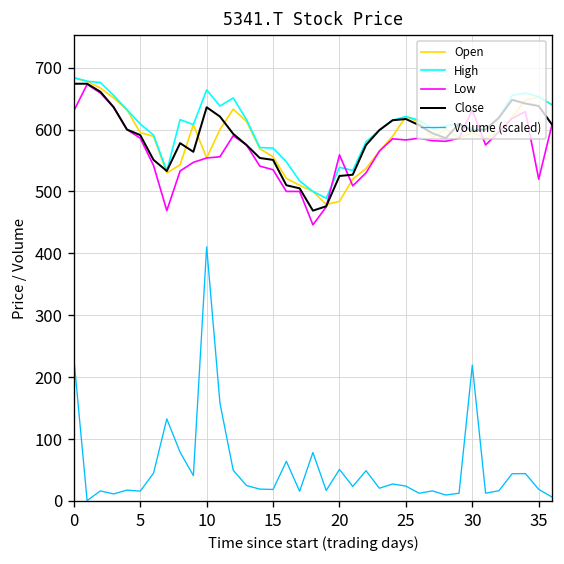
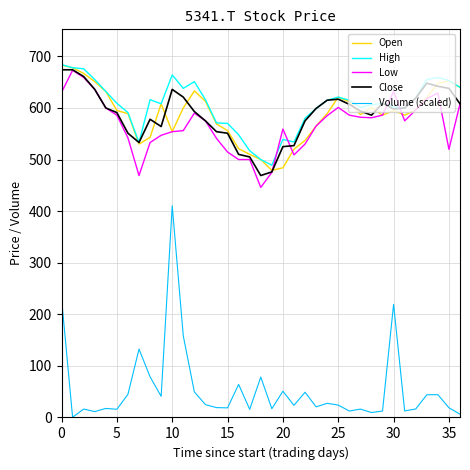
Low, 15: 540 -> 510
Low, 25: 580 -> 600
